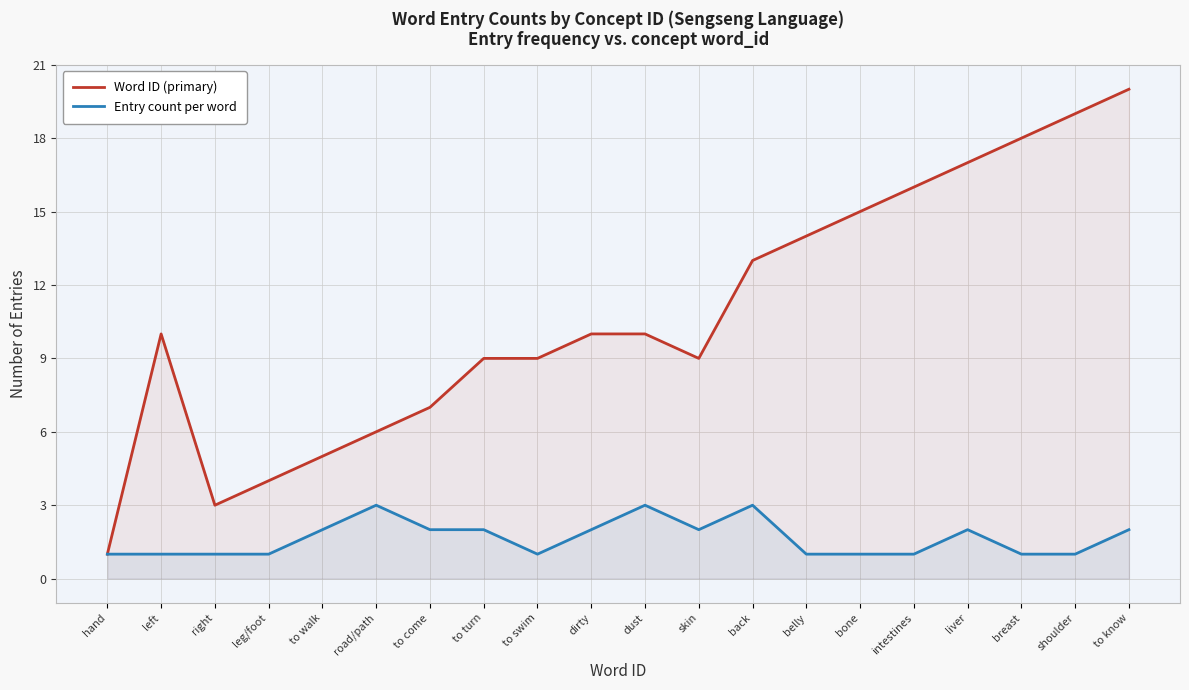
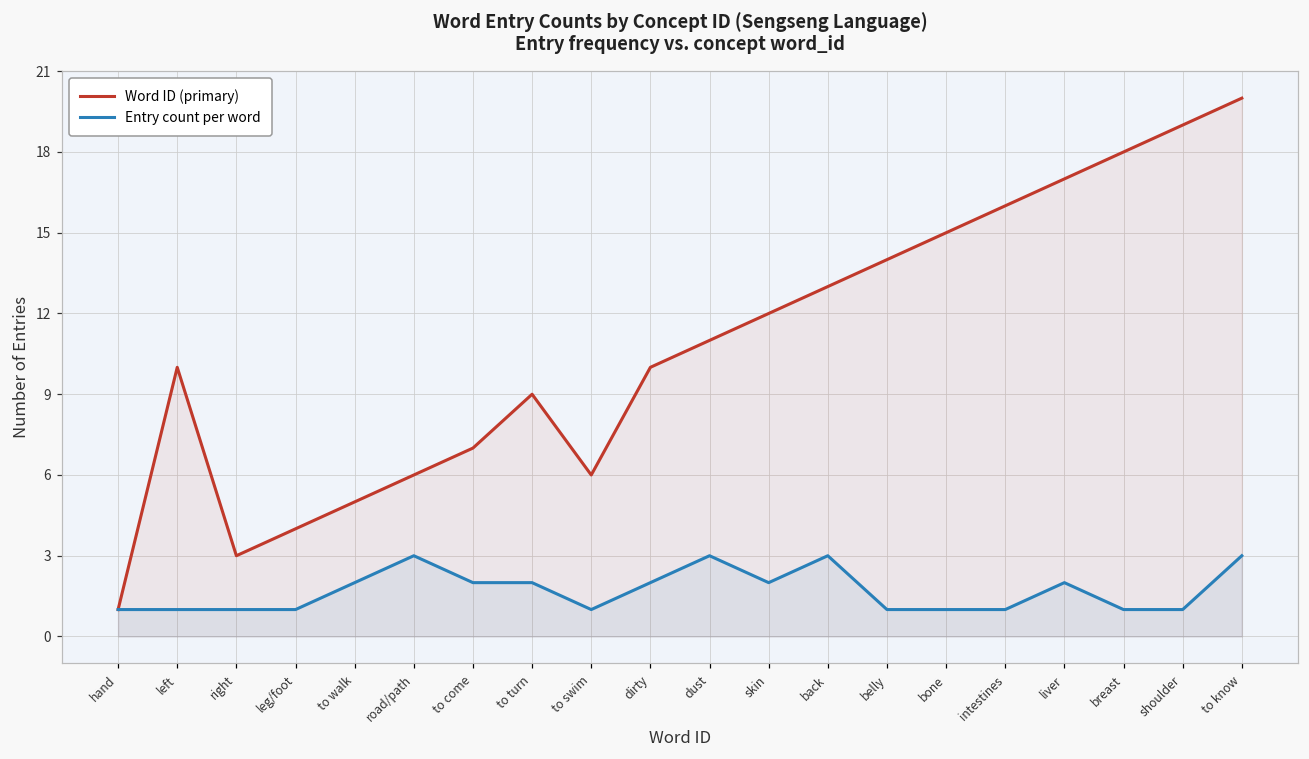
Word ID (primary), to swim: 9 -> 6
Word ID (primary), dust: 10 -> 11
Word ID (primary), skin: 9 -> 12
Entry count per word, to know: 2 -> 3
